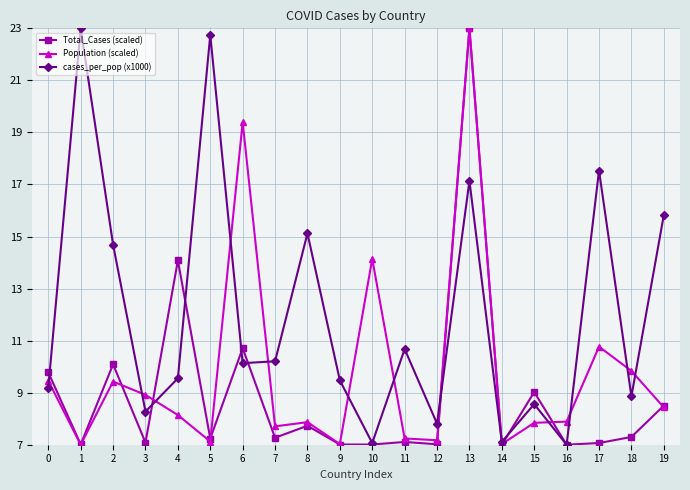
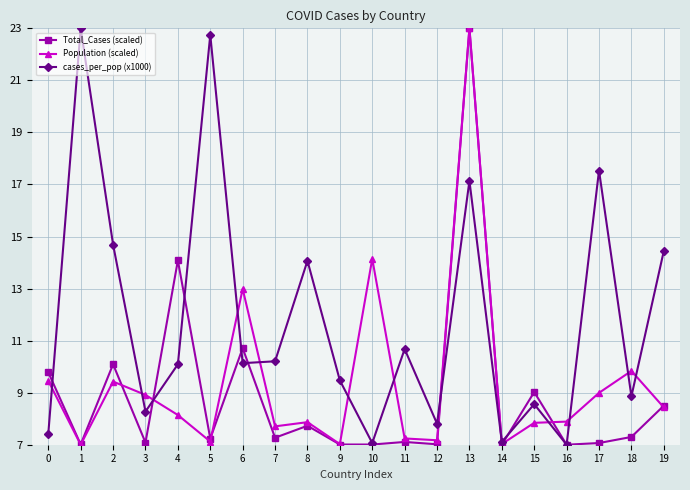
cases_per_pop (x1000), 0: 9.2 -> 7.4
cases_per_pop (x1000), 4: 9.6 -> 10.1
Population (scaled), 6: 19.4 -> 13.0
cases_per_pop (x1000), 8: 15.1 -> 14.1
Population (scaled), 17: 10.8 -> 9.0
cases_per_pop (x1000), 19: 15.8 -> 14.4
